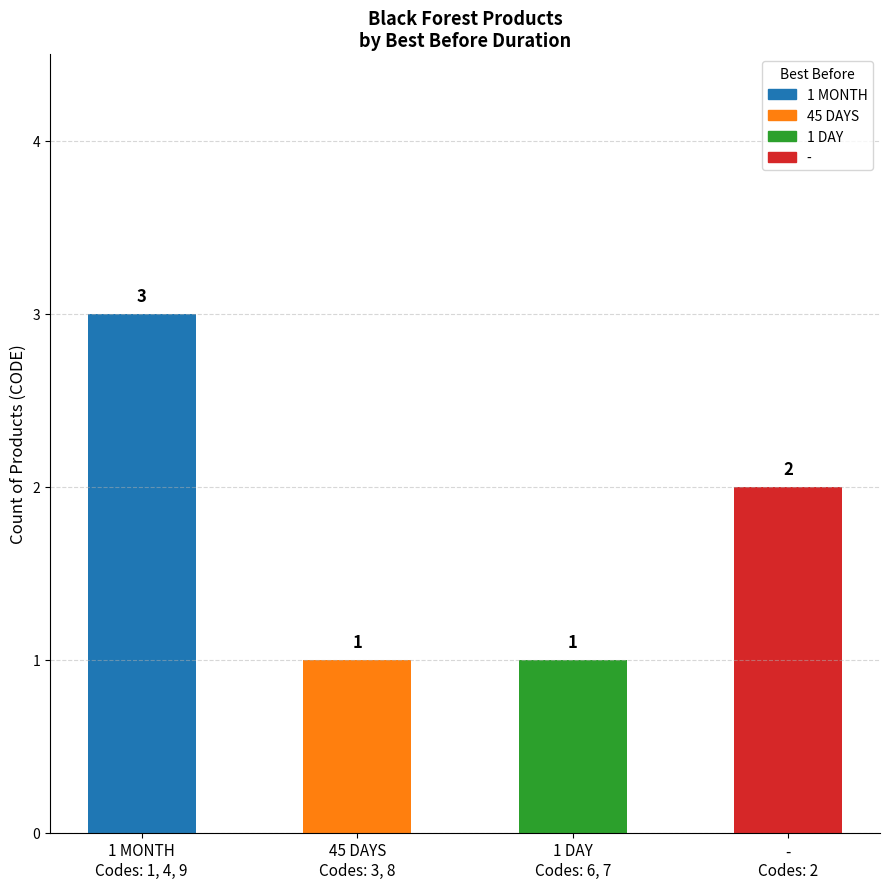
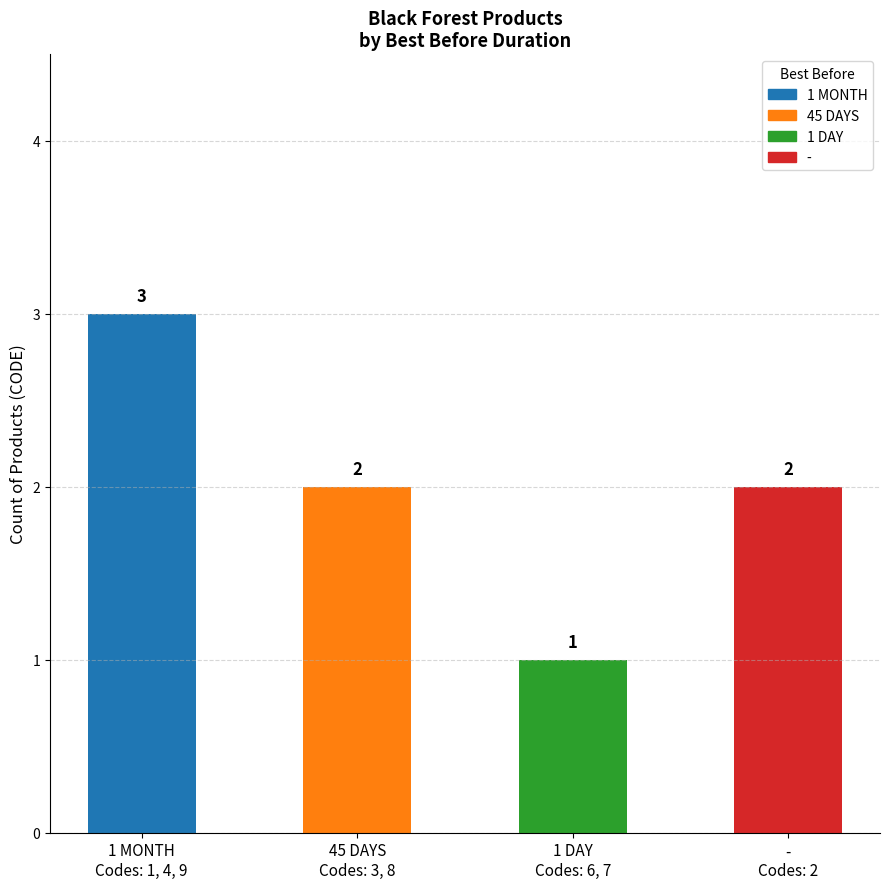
45 DAYS Codes: 3, 8: 1 -> 2
